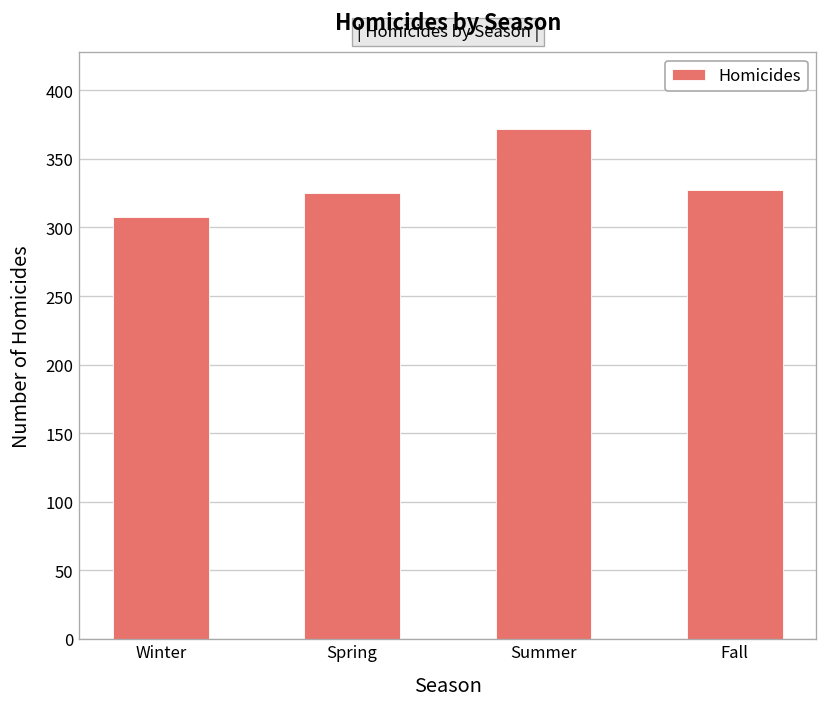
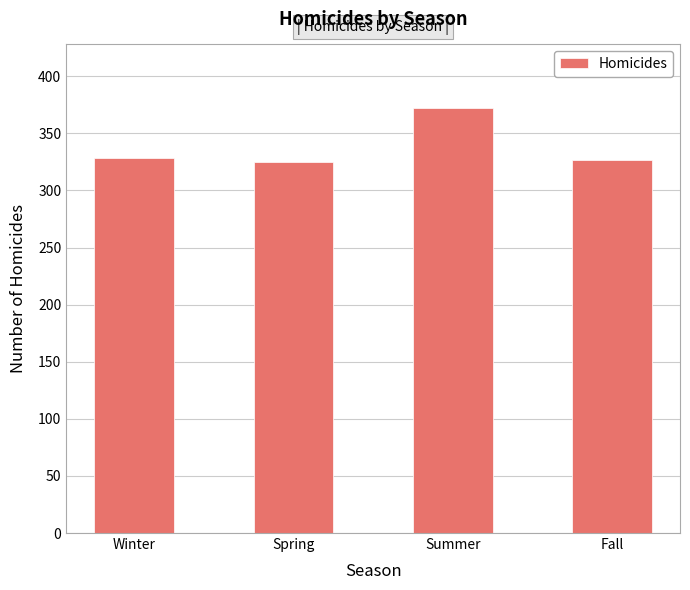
Winter: 308 -> 328
